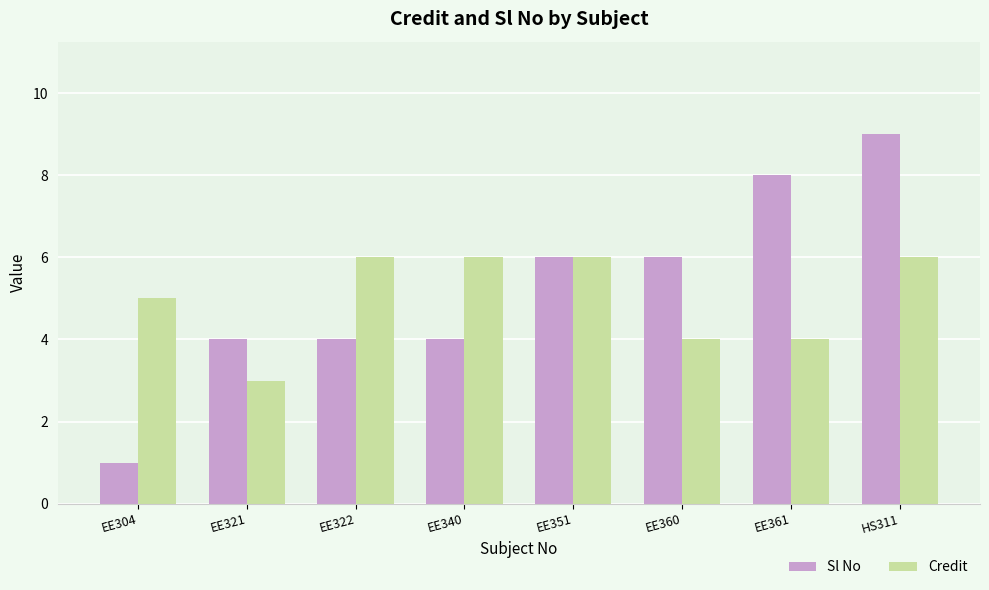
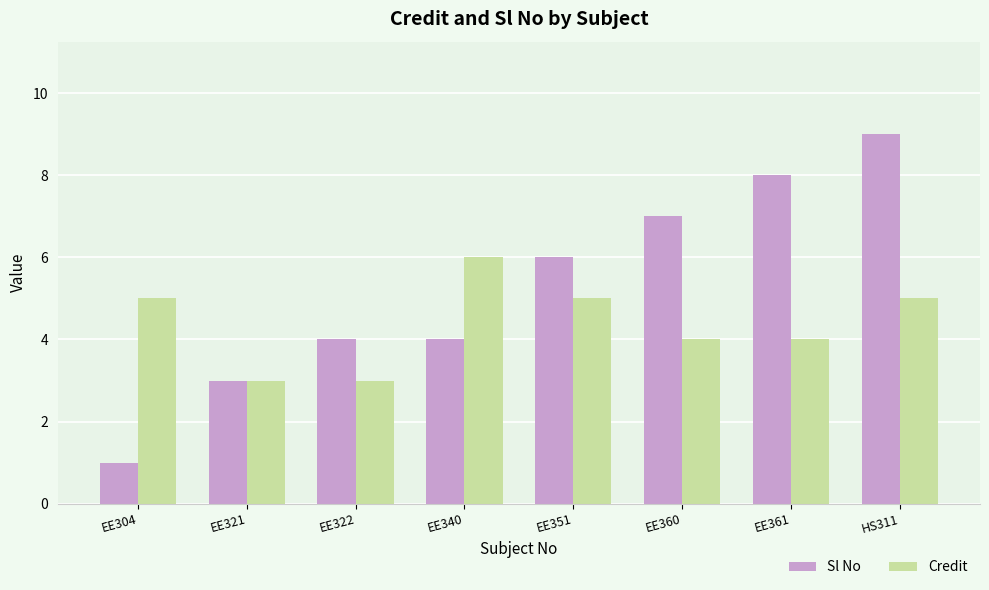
Sl No, EE321: 4 -> 3
Credit, EE322: 6 -> 3
Credit, EE351: 6 -> 5
Sl No, EE360: 6 -> 7
Credit, HS311: 6 -> 5
